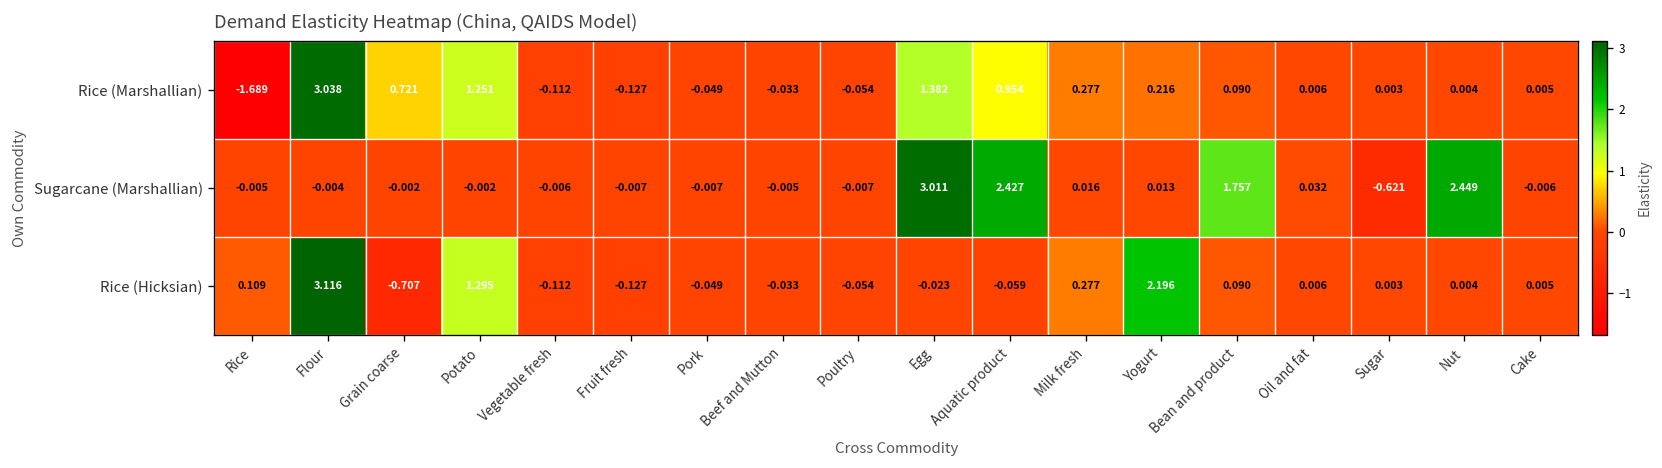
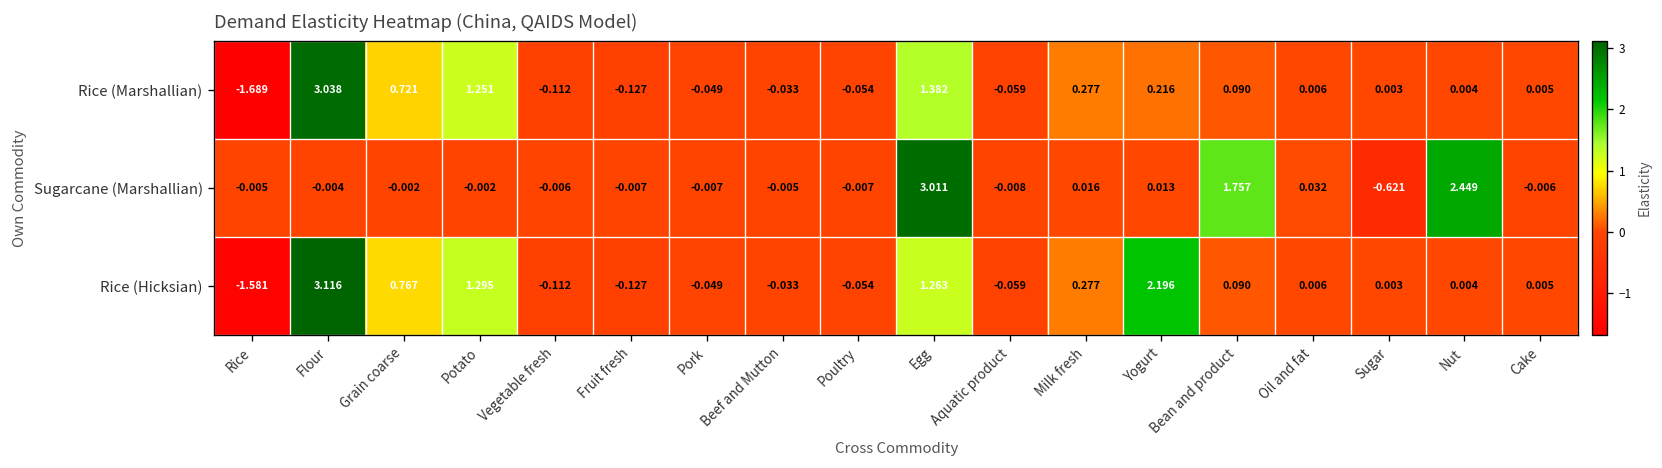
Rice (Marshallian), Aquatic product: 0.954 -> -0.059
Sugarcane (Marshallian), Aquatic product: 2.427 -> -0.008
Rice (Hicksian), Rice: 0.109 -> -1.581
Rice (Hicksian), Grain coarse: -0.707 -> 0.767
Rice (Hicksian), Egg: -0.023 -> 1.263
